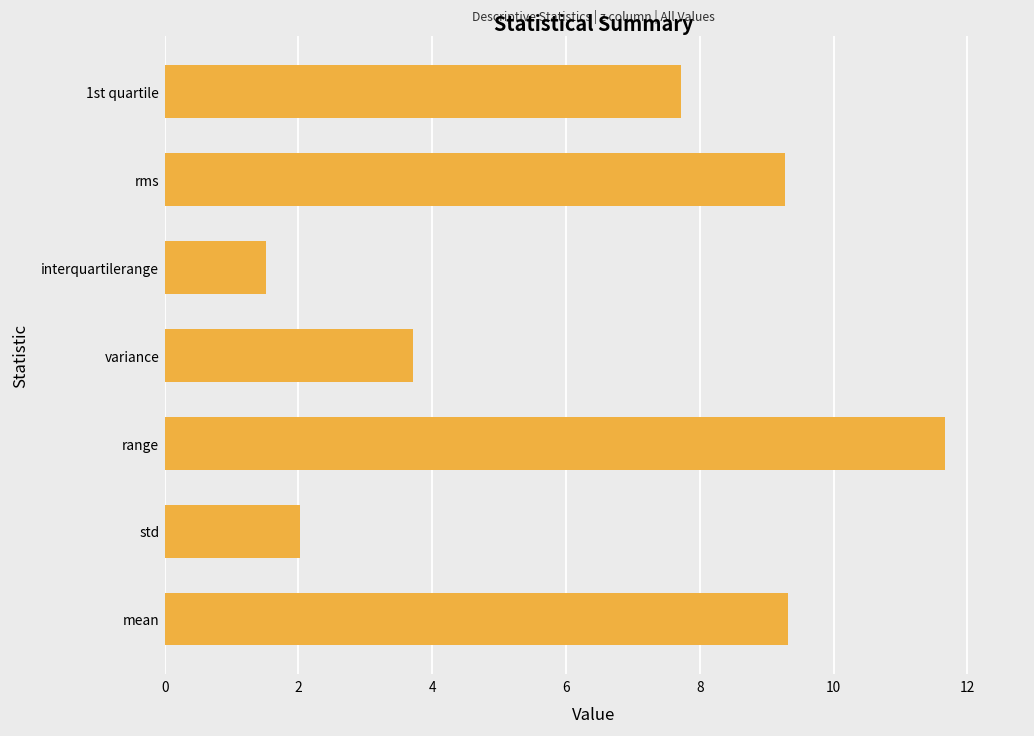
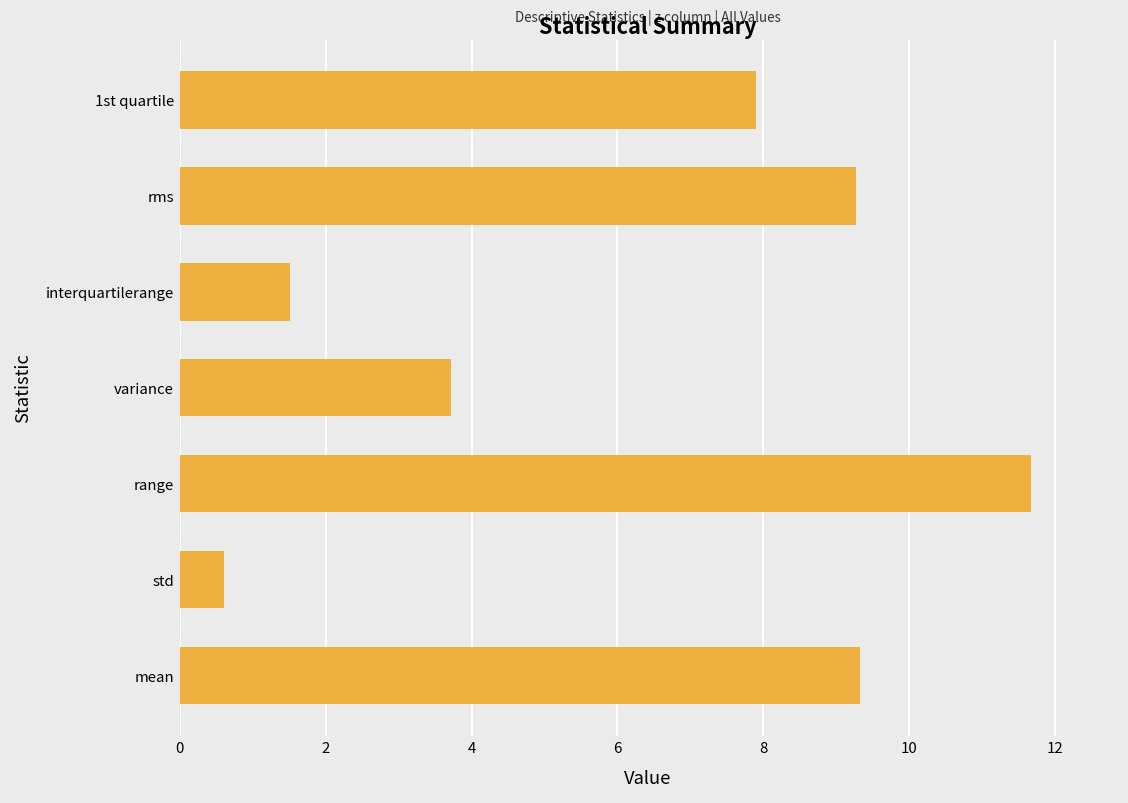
1st quartile: 7.7 -> 7.9
std: 2.0 -> 0.6
